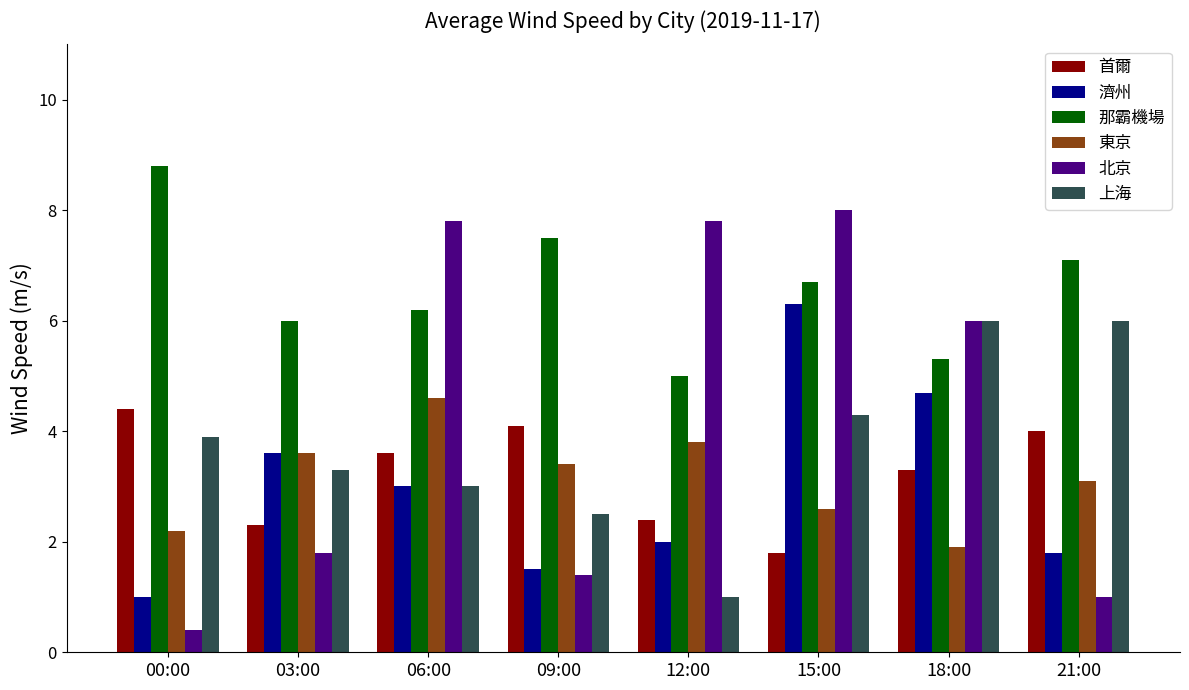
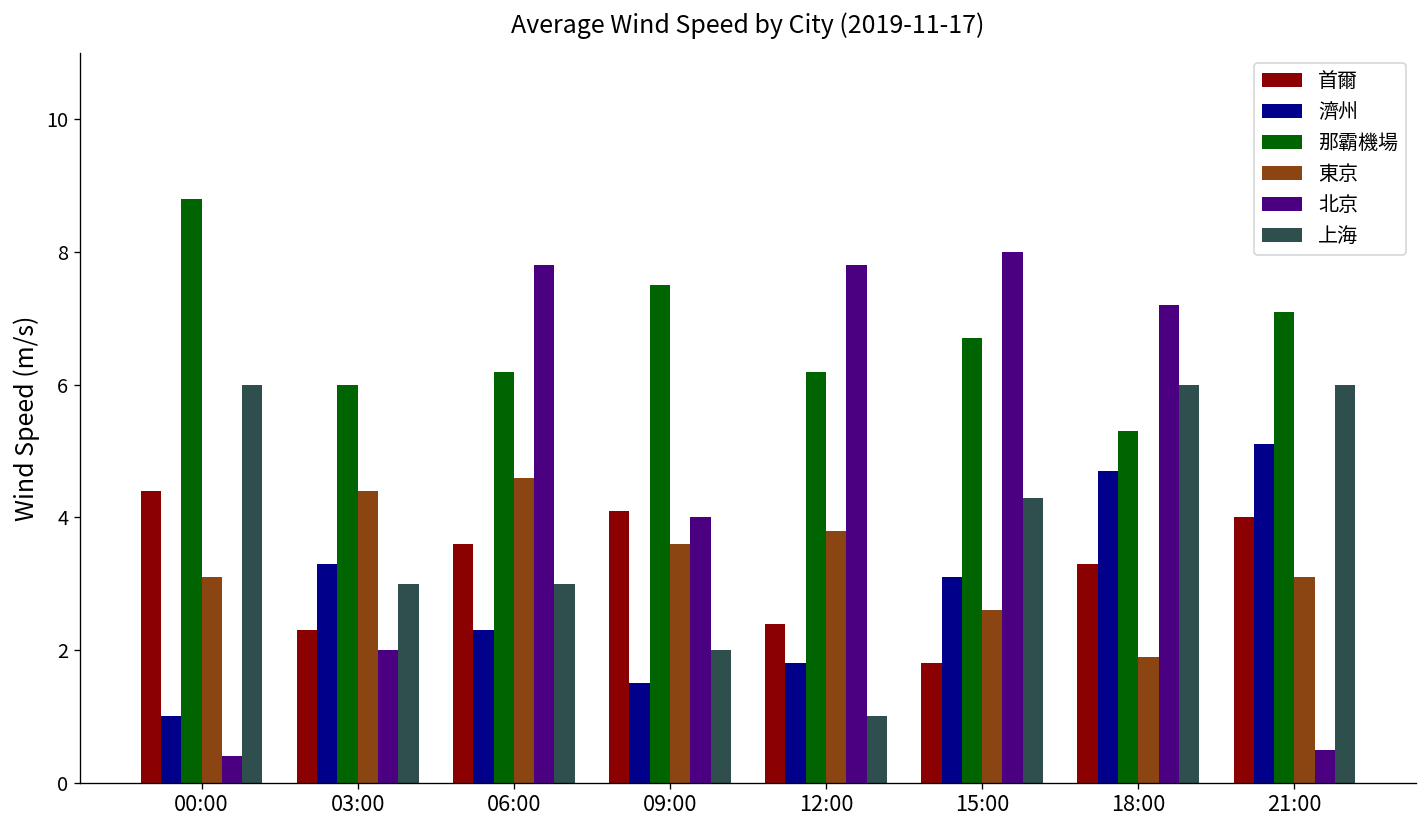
東京, 00:00: 2.2 -> 3.1
上海, 00:00: 3.9 -> 6.0
濟州, 03:00: 3.6 -> 3.3
東京, 03:00: 3.6 -> 4.4
北京, 03:00: 1.8 -> 2.0
上海, 03:00: 3.3 -> 3.0
濟州, 06:00: 3.0 -> 2.3
東京, 09:00: 3.4 -> 3.6
北京, 09:00: 1.4 -> 4.0
上海, 09:00: 2.5 -> 2.0
濟州, 12:00: 2.0 -> 1.8
那霸機場, 12:00: 5.0 -> 6.2
濟州, 15:00: 6.3 -> 3.1
北京, 18:00: 6.0 -> 7.2
濟州, 21:00: 1.8 -> 5.1
北京, 21:00: 1.0 -> 0.5
